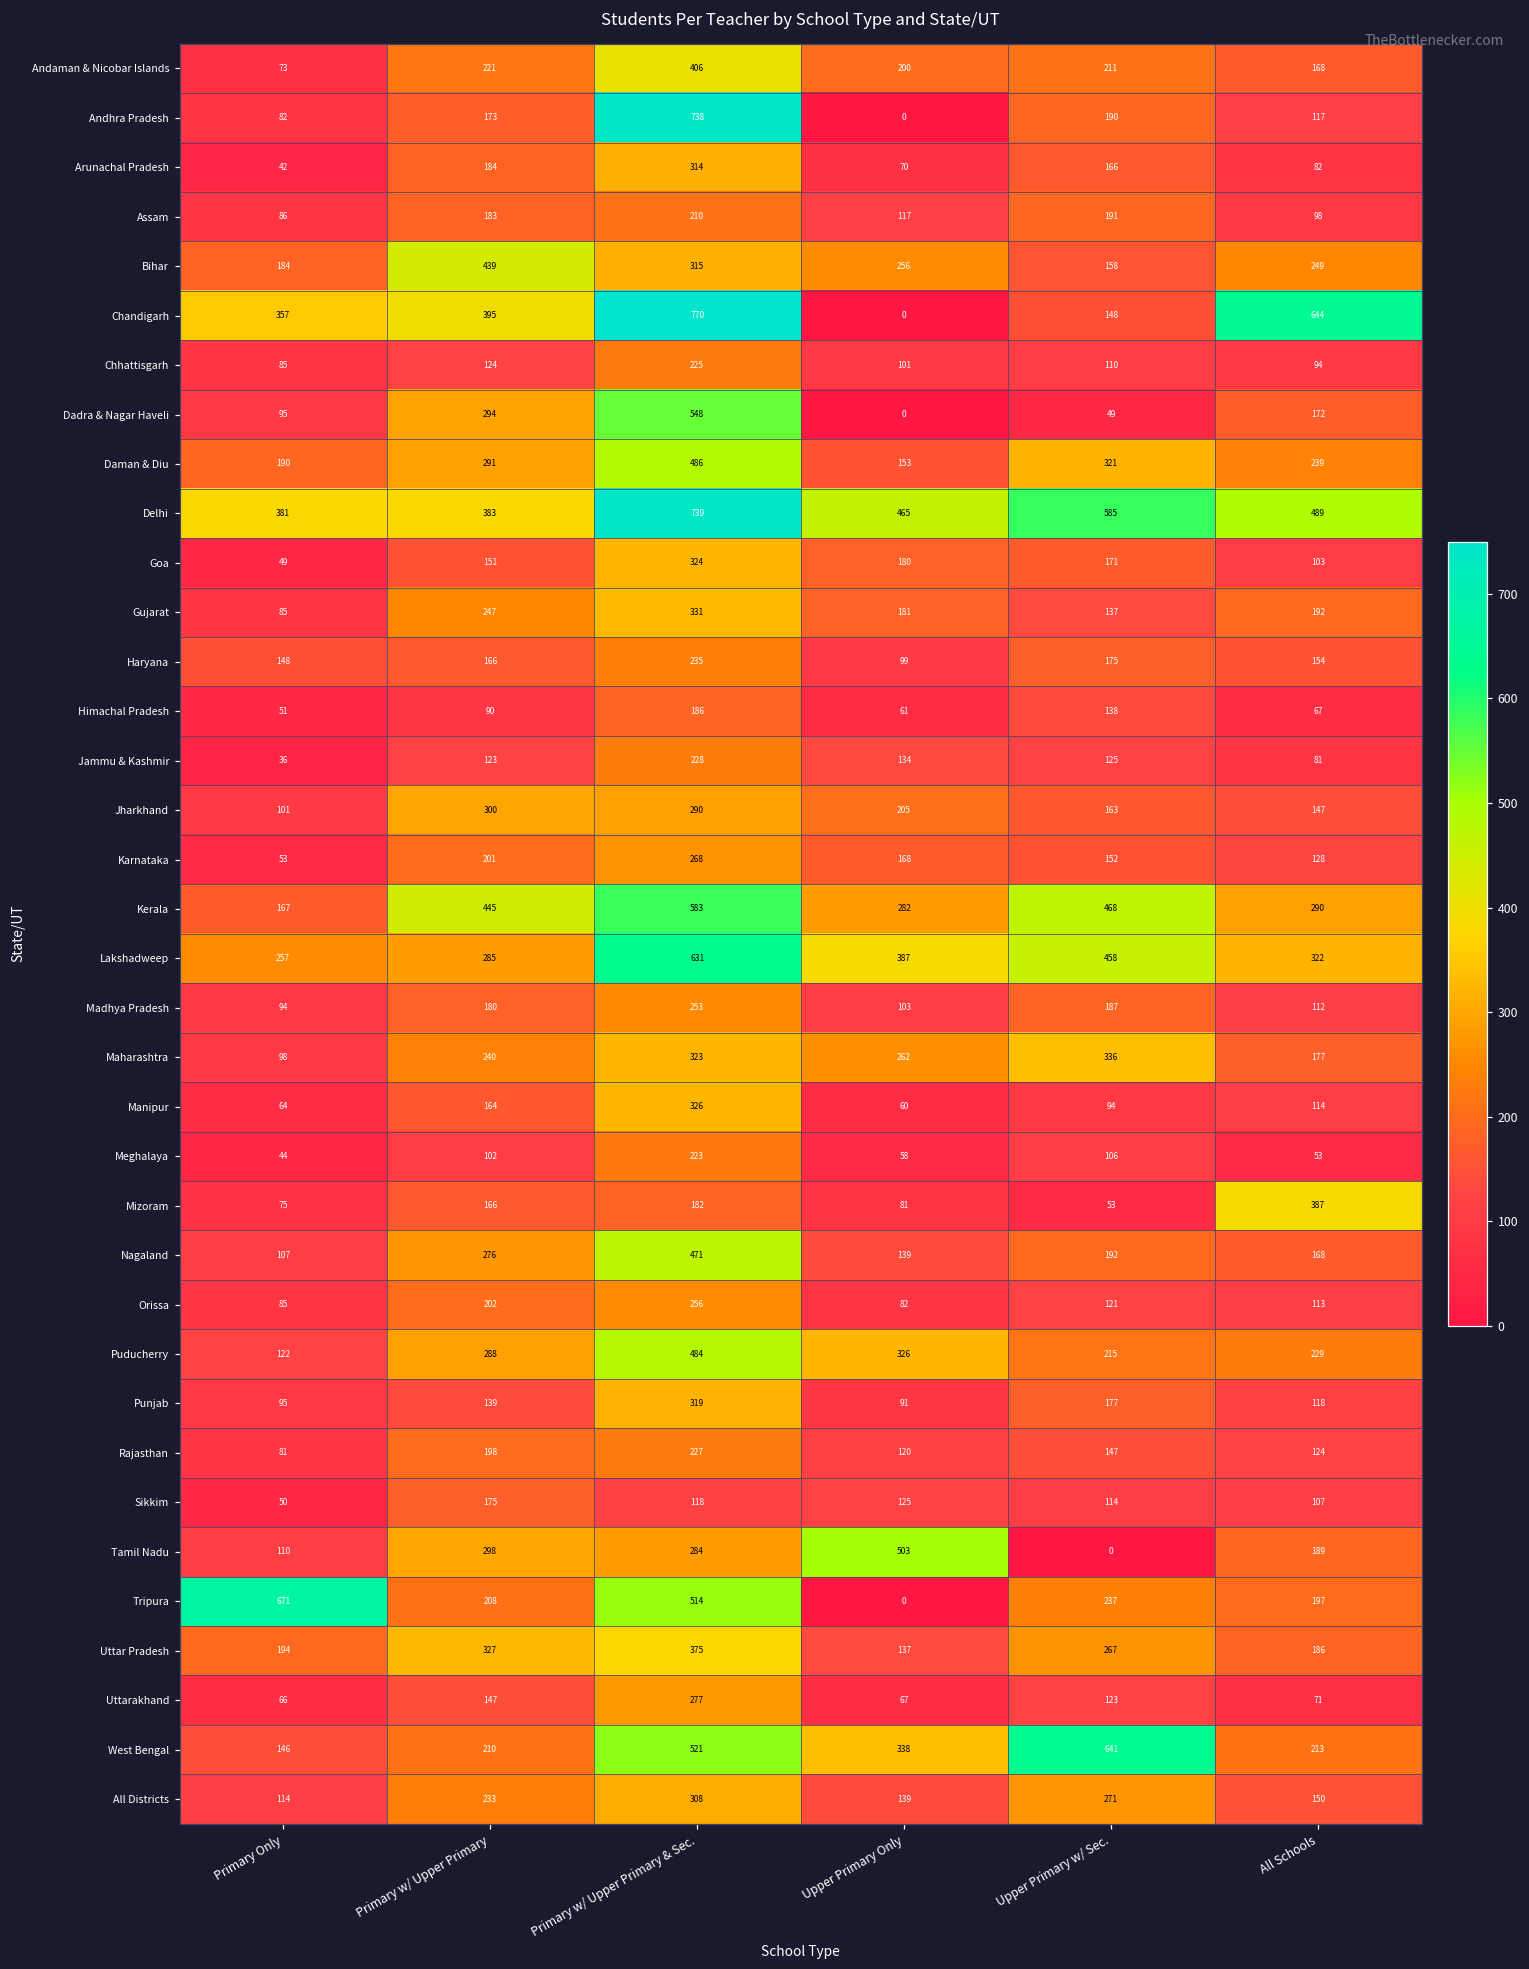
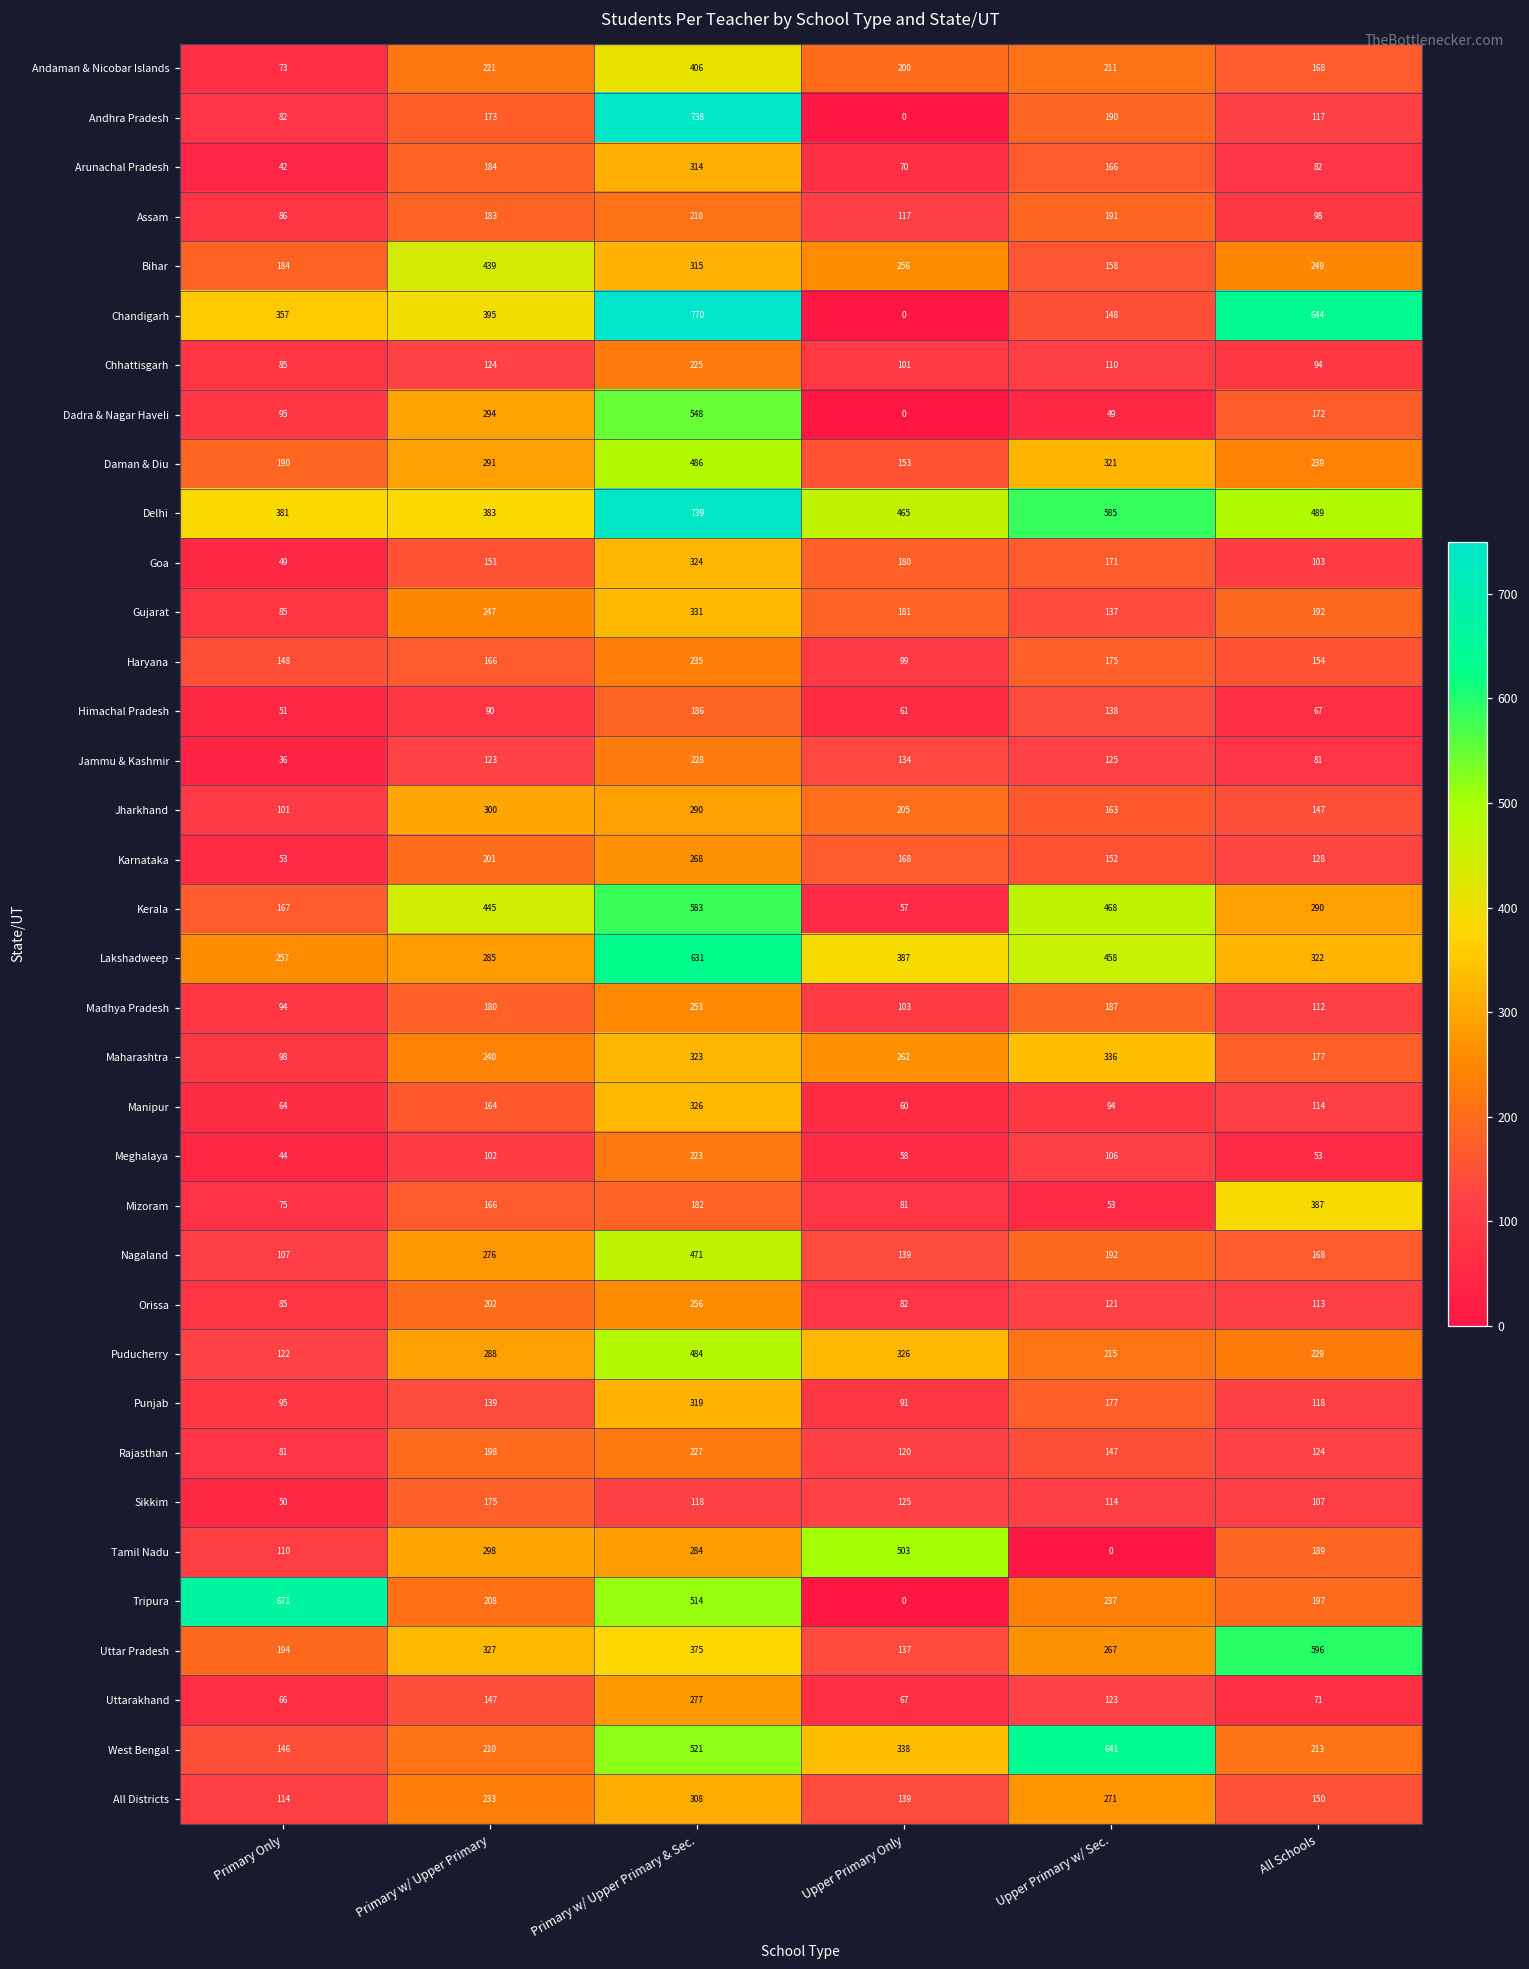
Kerala, Upper Primary Only: 282 -> 57
Uttar Pradesh, All Schools: 186 -> 596
